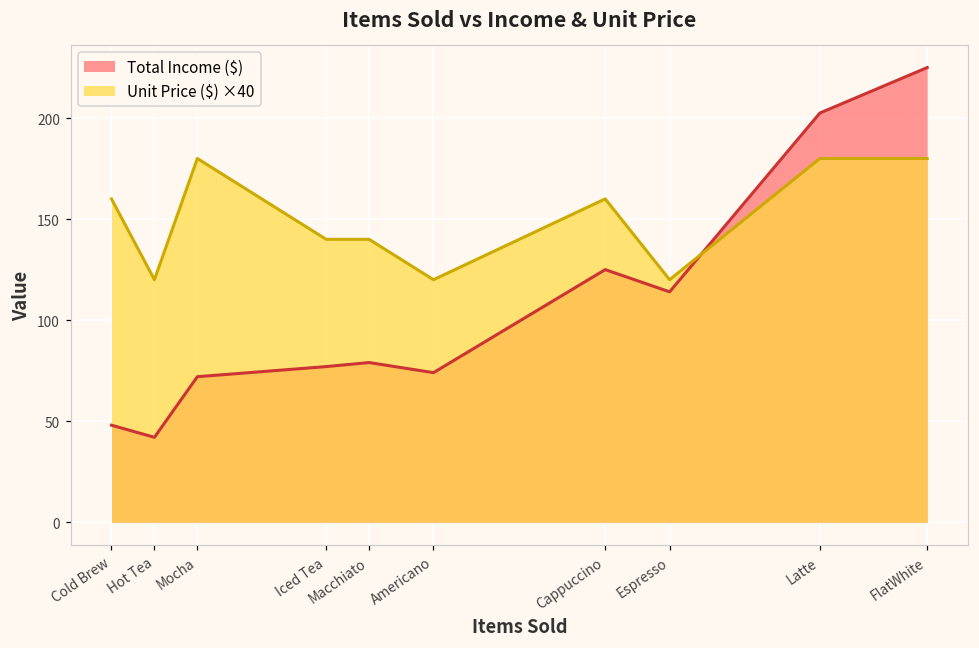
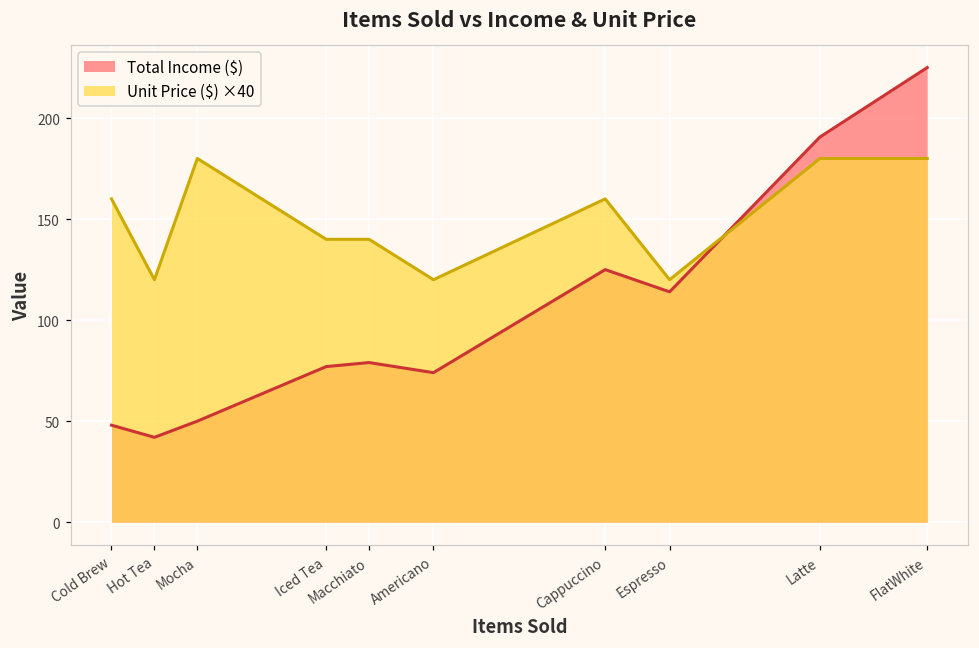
Total Income ($), Mocha: 72 -> 50
Total Income ($), Latte: 203 -> 191
